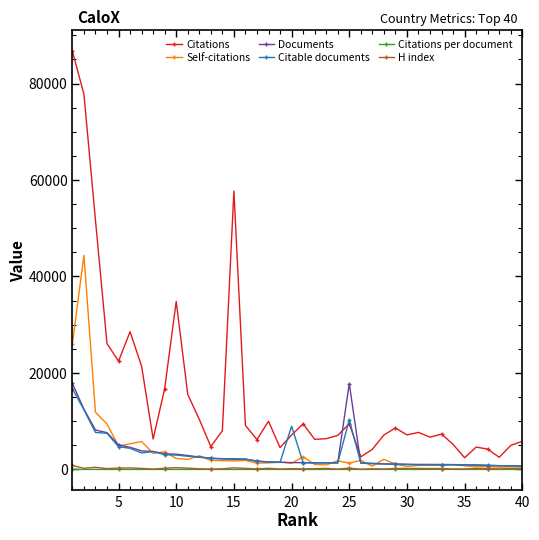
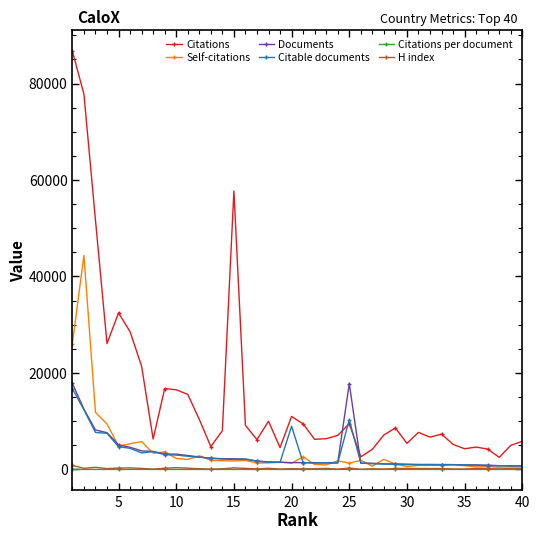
Citations, 5: 22000 -> 32000
Citations, 10: 35000 -> 17000
Citations, 20: 7000 -> 11000
Citations, 30: 7000 -> 5000
Citations, 35: 2000 -> 4000
